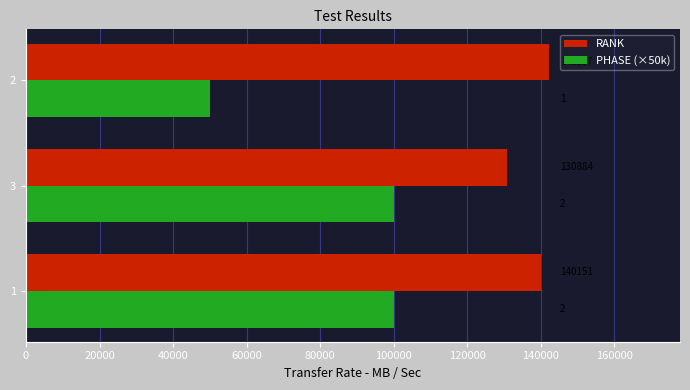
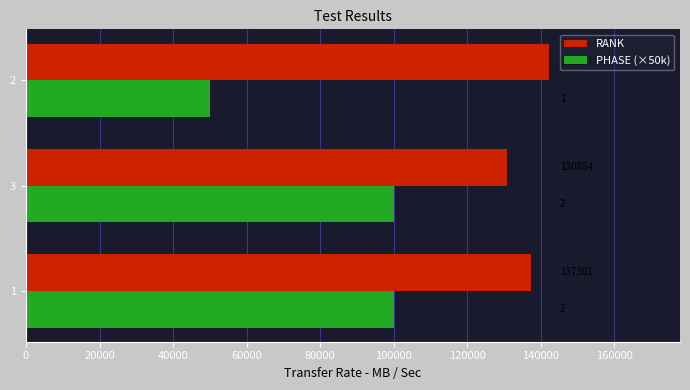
RANK, 1: 140000 -> 137000
